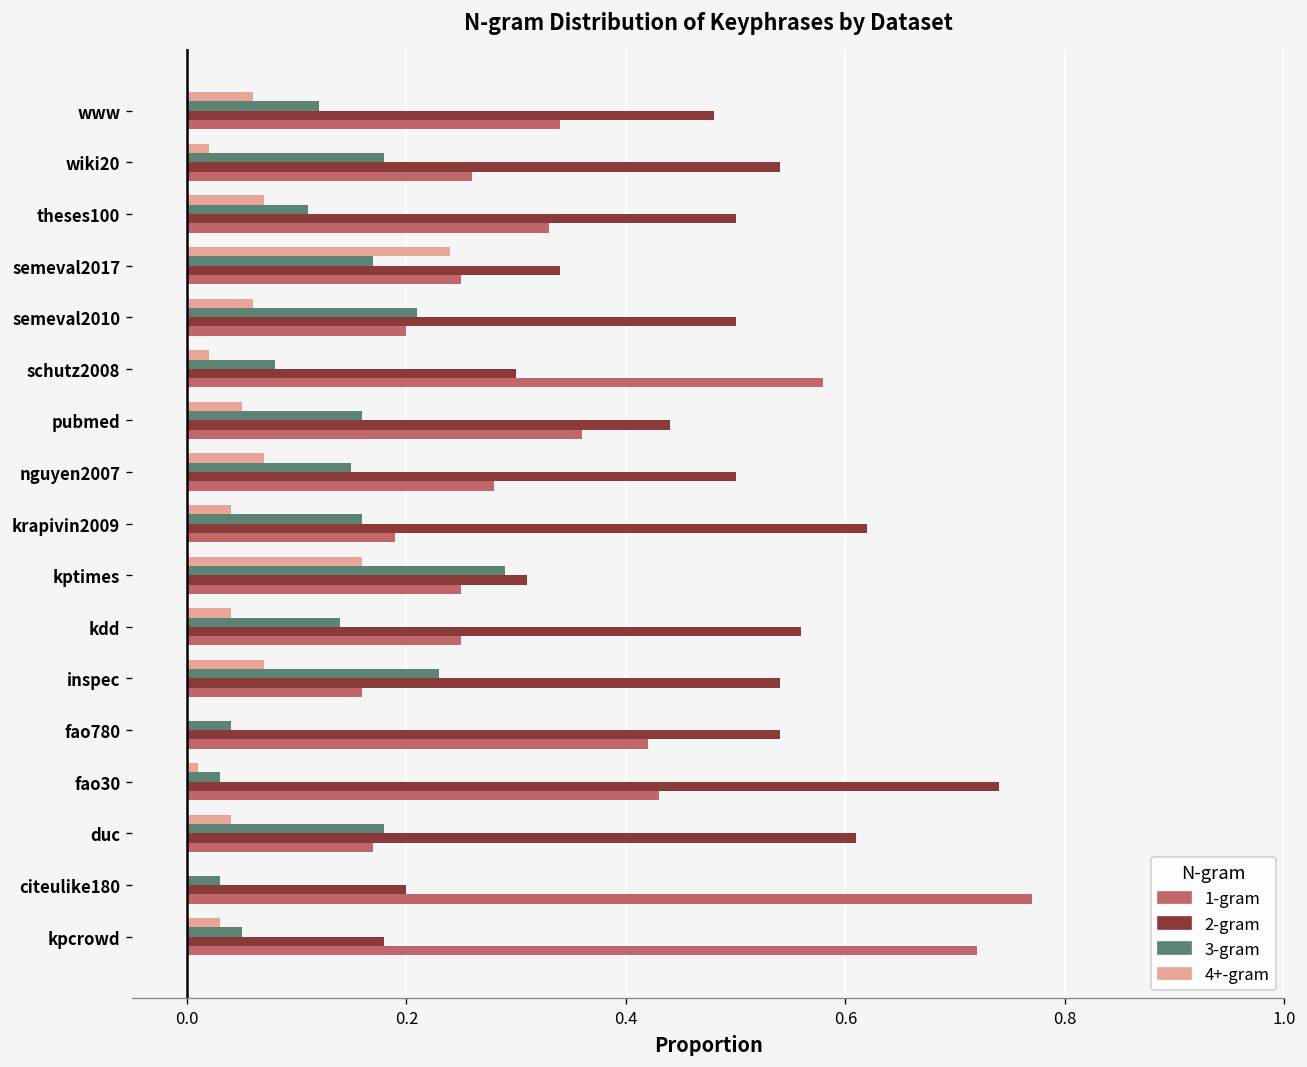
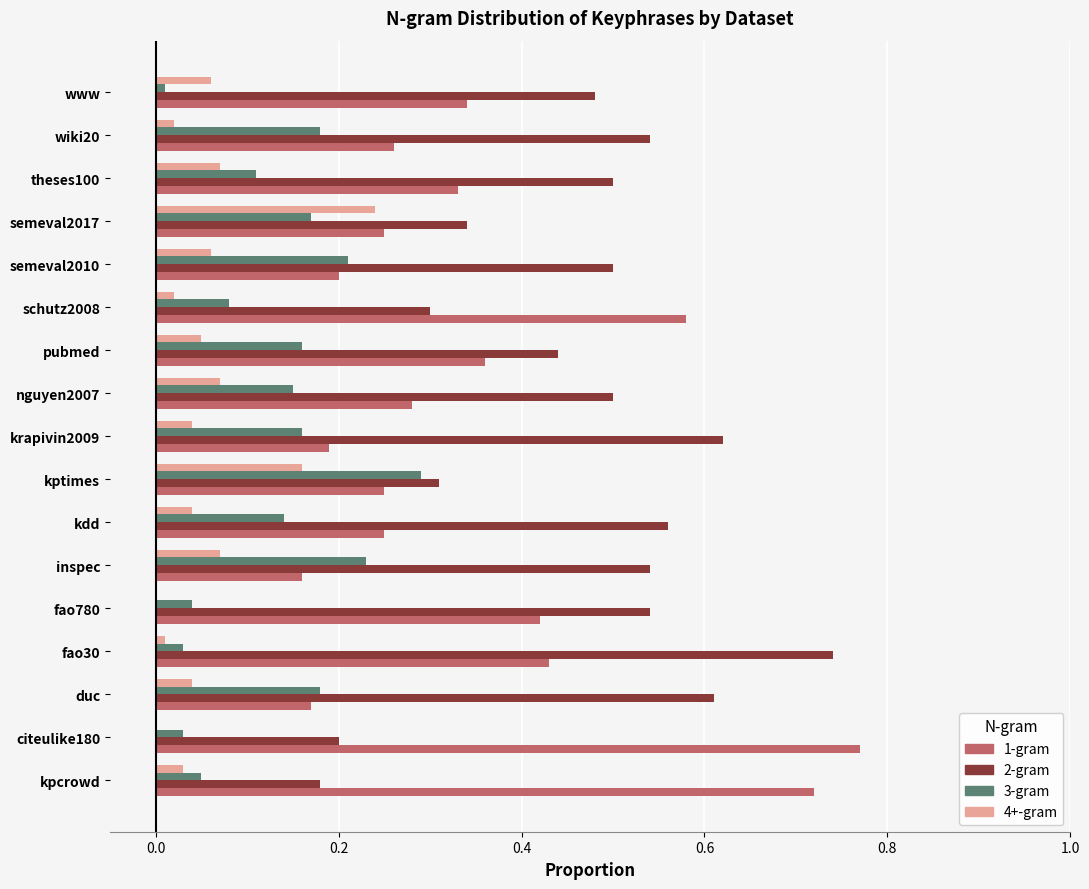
3-gram, www: 0.12 -> 0.01
